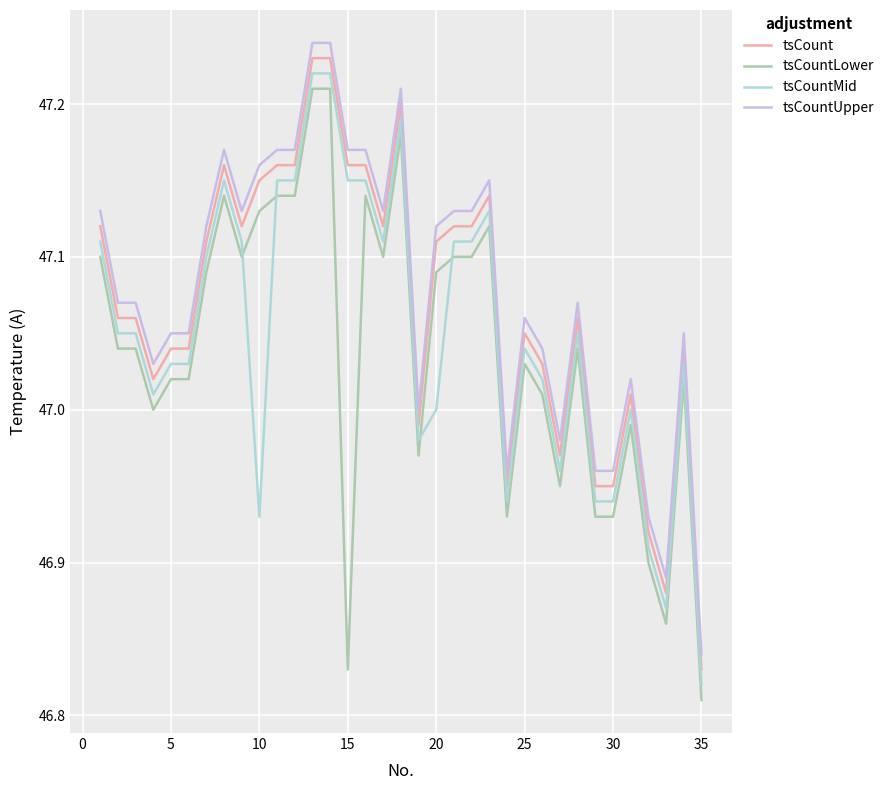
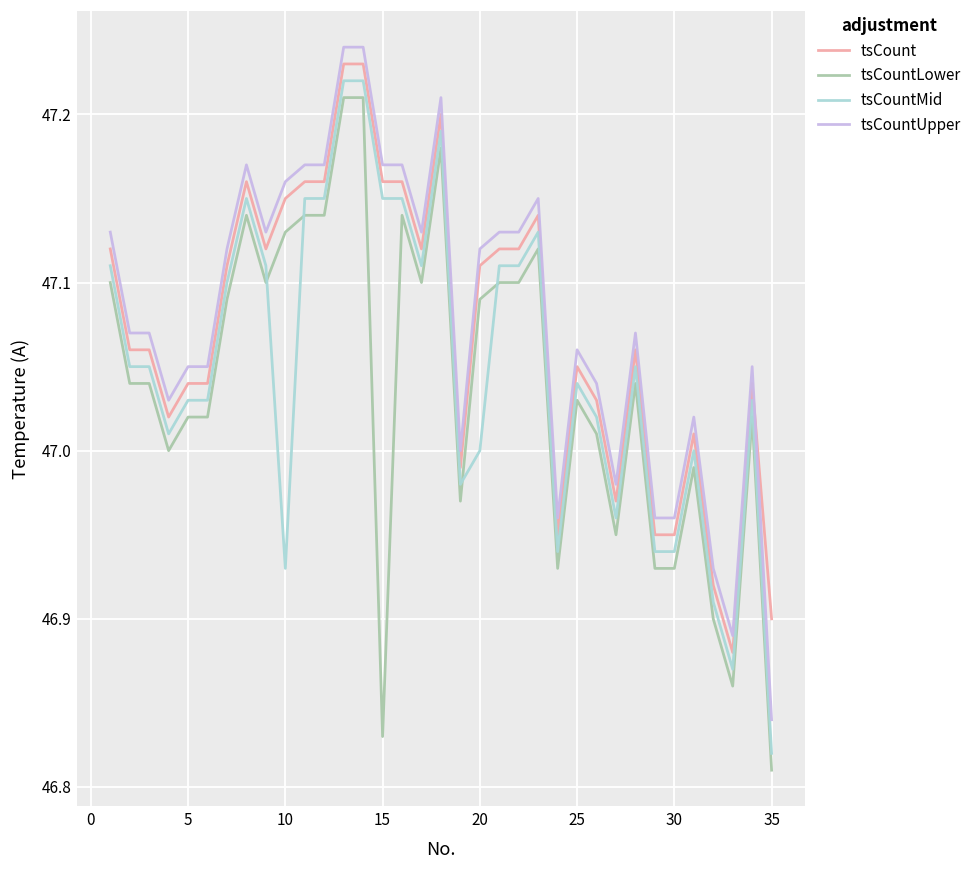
tsCount, 35: 46.83 -> 46.90
